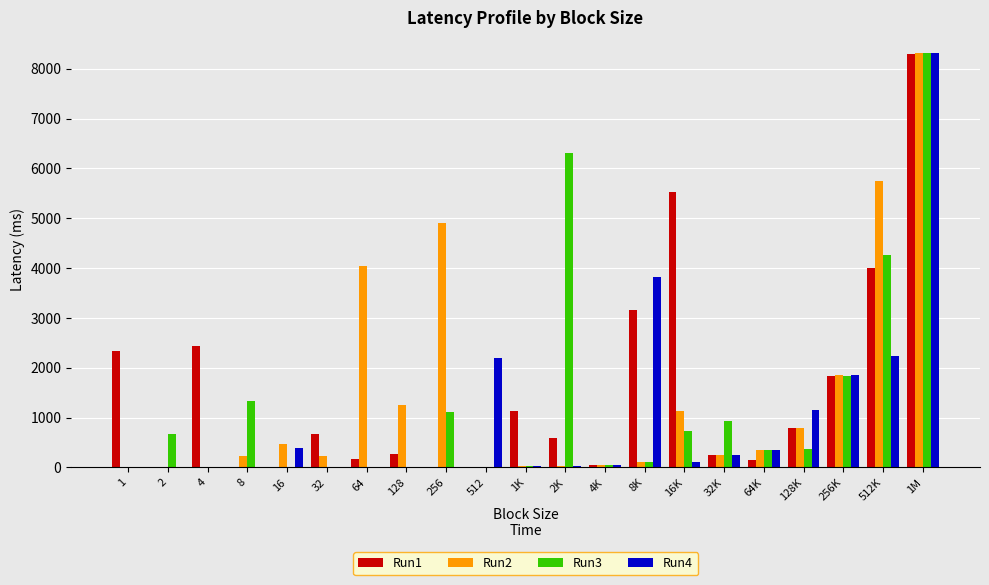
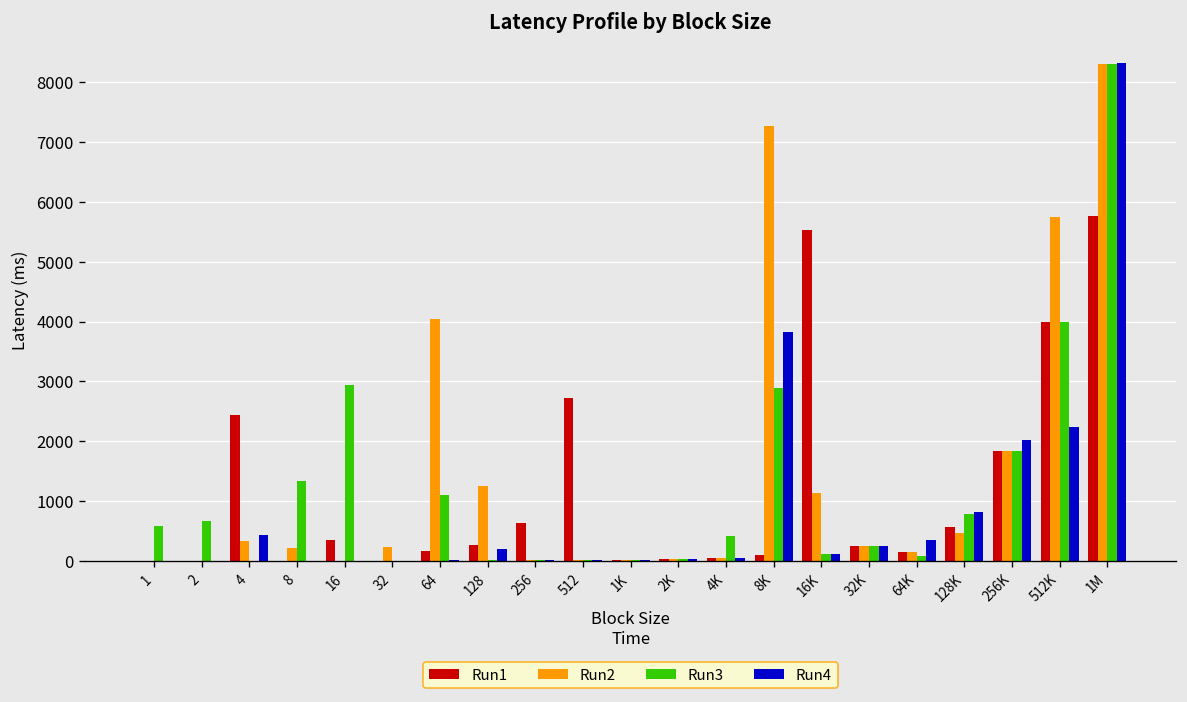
Run1, 1: 2300 -> 0
Run3, 1: 0 -> 600
Run2, 4: 0 -> 300
Run4, 4: 0 -> 400
Run1, 16: 0 -> 300
Run2, 16: 500 -> 0
Run3, 16: 0 -> 2900
Run4, 16: 400 -> 0
Run1, 32: 700 -> 0
Run3, 64: 0 -> 1100
Run4, 128: 0 -> 200
Run1, 256: 0 -> 600
Run2, 256: 4900 -> 0
Run3, 256: 1100 -> 0
Run1, 512: 0 -> 2700
Run4, 512: 2200 -> 0
Run1, 1K: 1100 -> 0
Run1, 2K: 600 -> 0
Run3, 2K: 6300 -> 0
Run3, 4K: 100 -> 400
Run1, 8K: 3200 -> 100
Run2, 8K: 100 -> 7300
Run3, 8K: 100 -> 2900
Run3, 16K: 700 -> 100
Run3, 32K: 900 -> 200
Run2, 64K: 300 -> 100
Run3, 64K: 300 -> 100
Run1, 128K: 800 -> 600
Run2, 128K: 800 -> 500
Run3, 128K: 400 -> 800
Run4, 128K: 1100 -> 800
Run4, 256K: 1900 -> 2000
Run3, 512K: 4300 -> 4000
Run1, 1M: 8300 -> 5800
